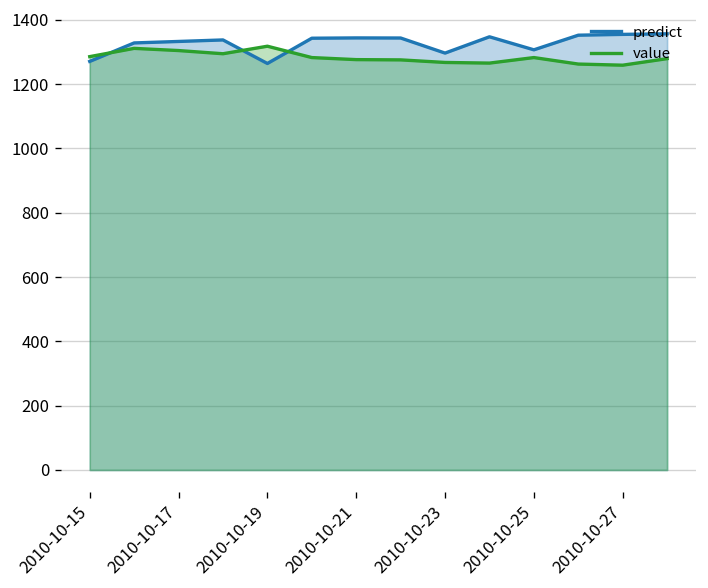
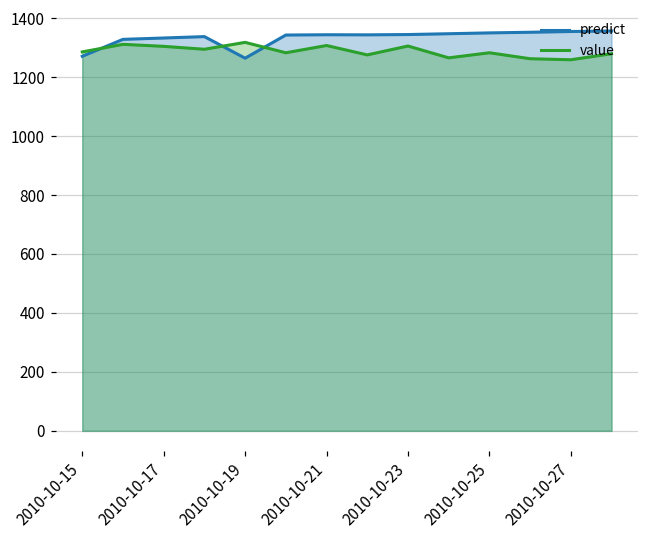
value, 2010-10-21: 1280 -> 1310
predict, 2010-10-23: 1300 -> 1340
value, 2010-10-23: 1270 -> 1310
predict, 2010-10-25: 1310 -> 1350
